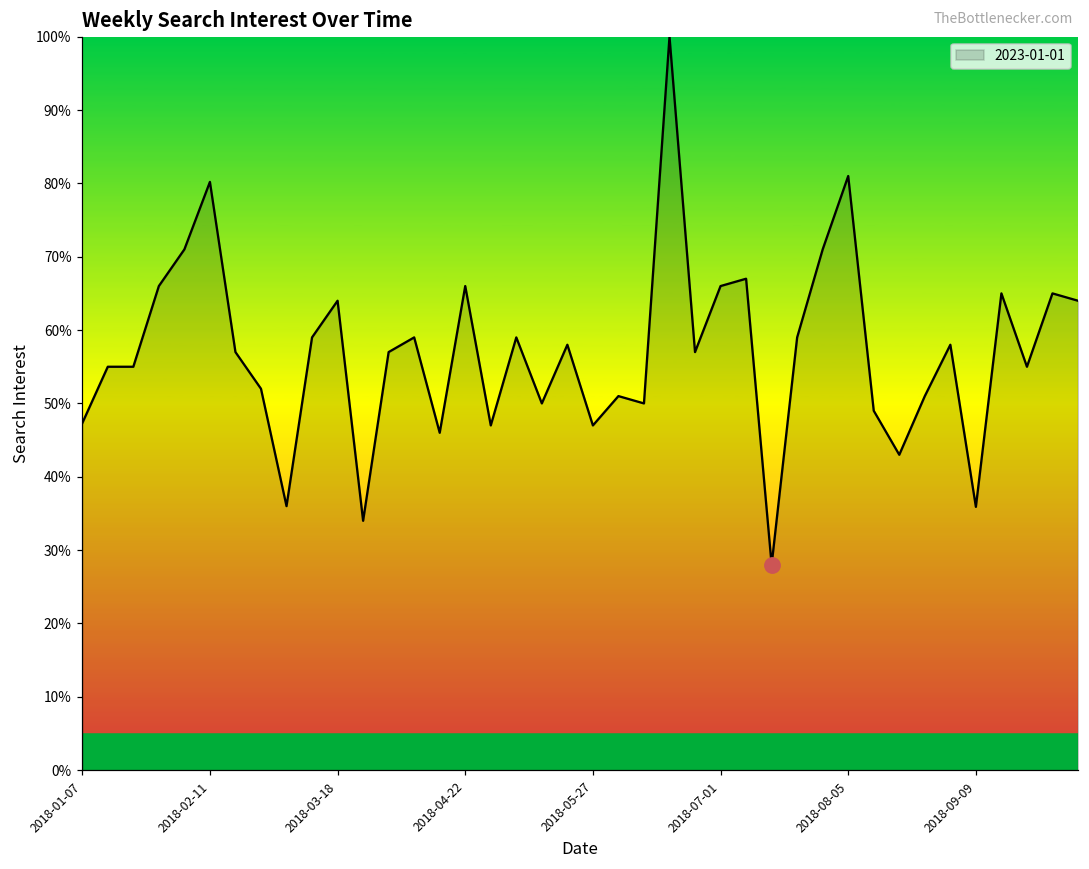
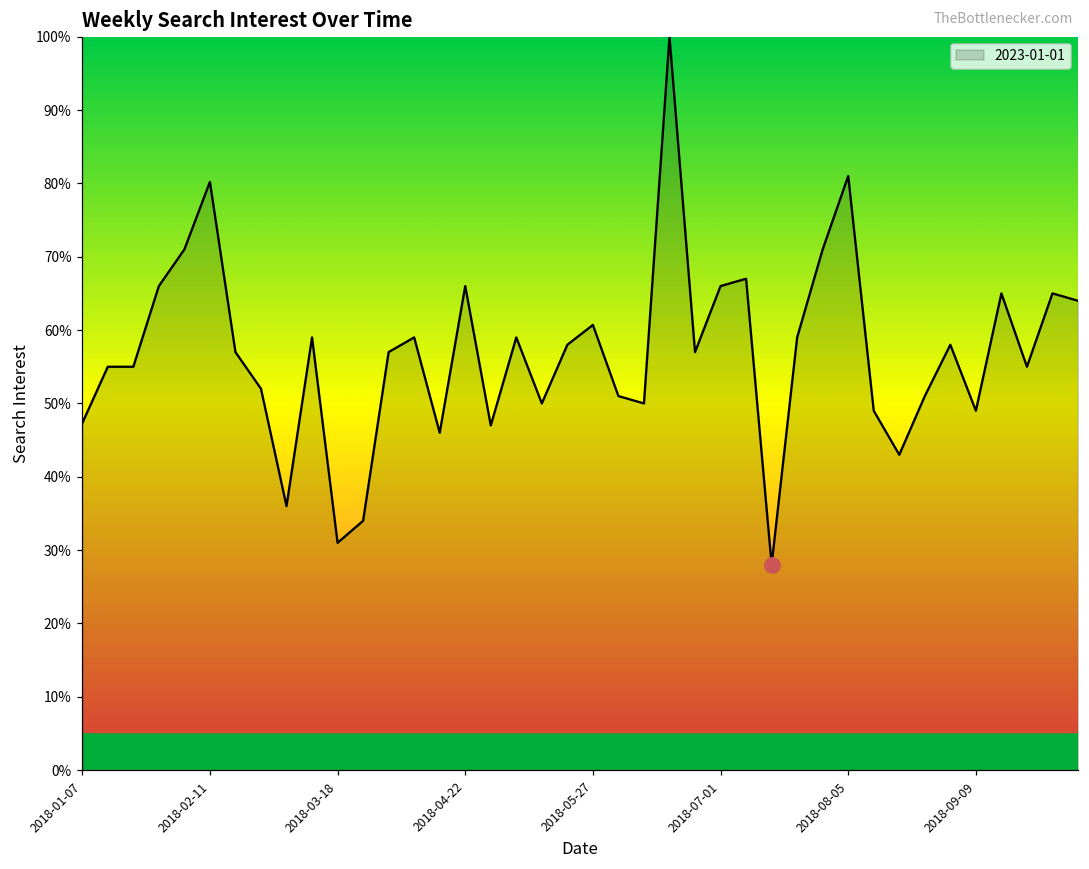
2023-01-01, 2018-03-18: 64% -> 31%
2023-01-01, 2018-05-27: 47% -> 61%
2023-01-01, 2018-09-09: 36% -> 49%
